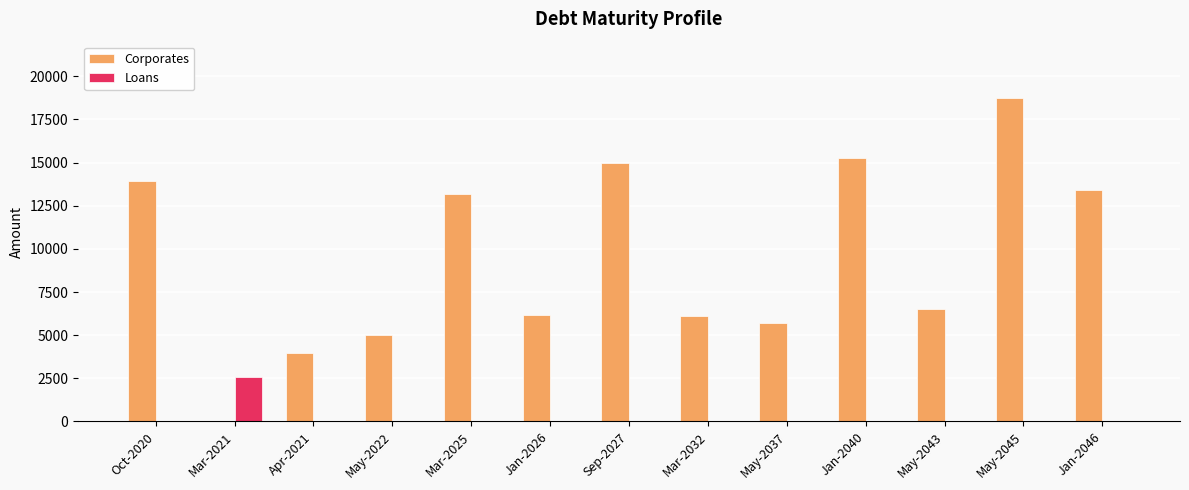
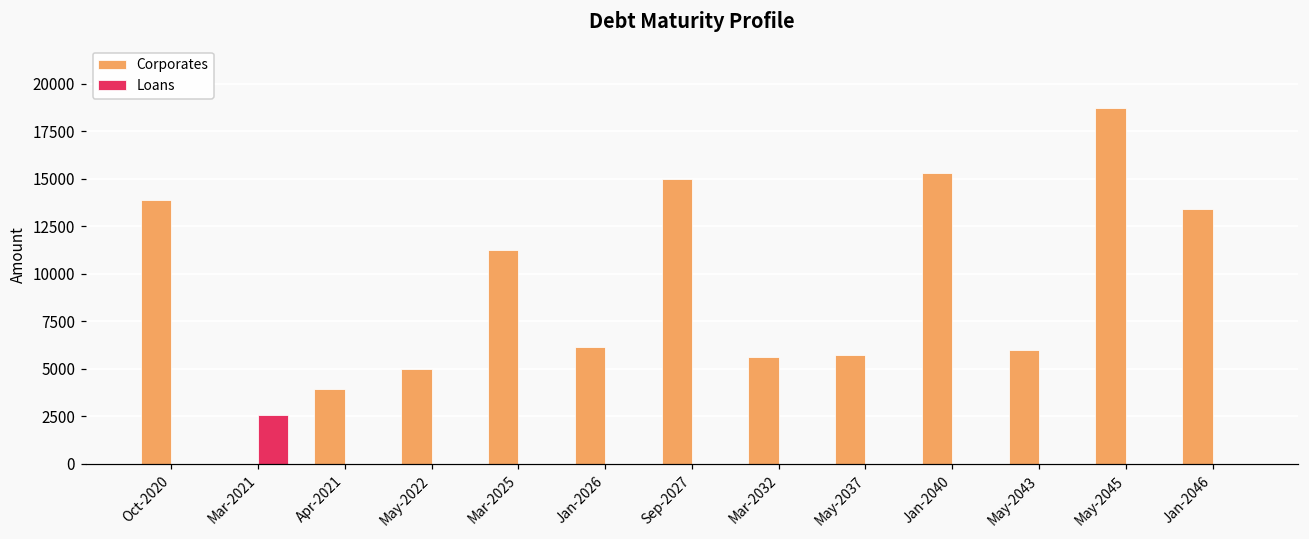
Corporates, Mar-2025: 13200 -> 11200
Corporates, Mar-2032: 6100 -> 5600
Corporates, May-2043: 6500 -> 6000
